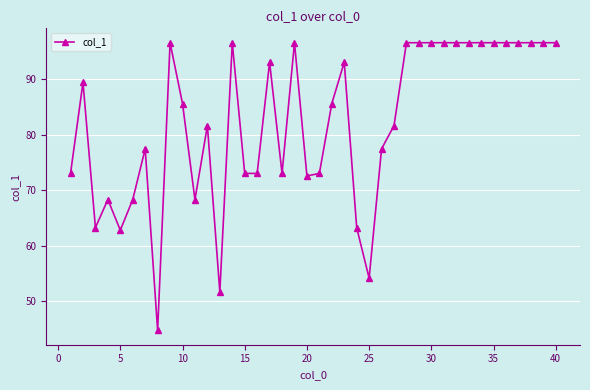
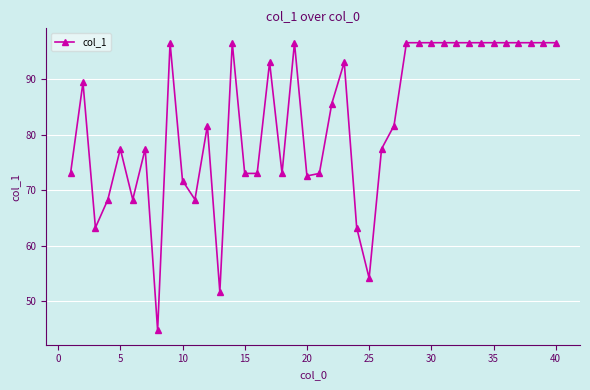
5: 63 -> 77
10: 86 -> 72
